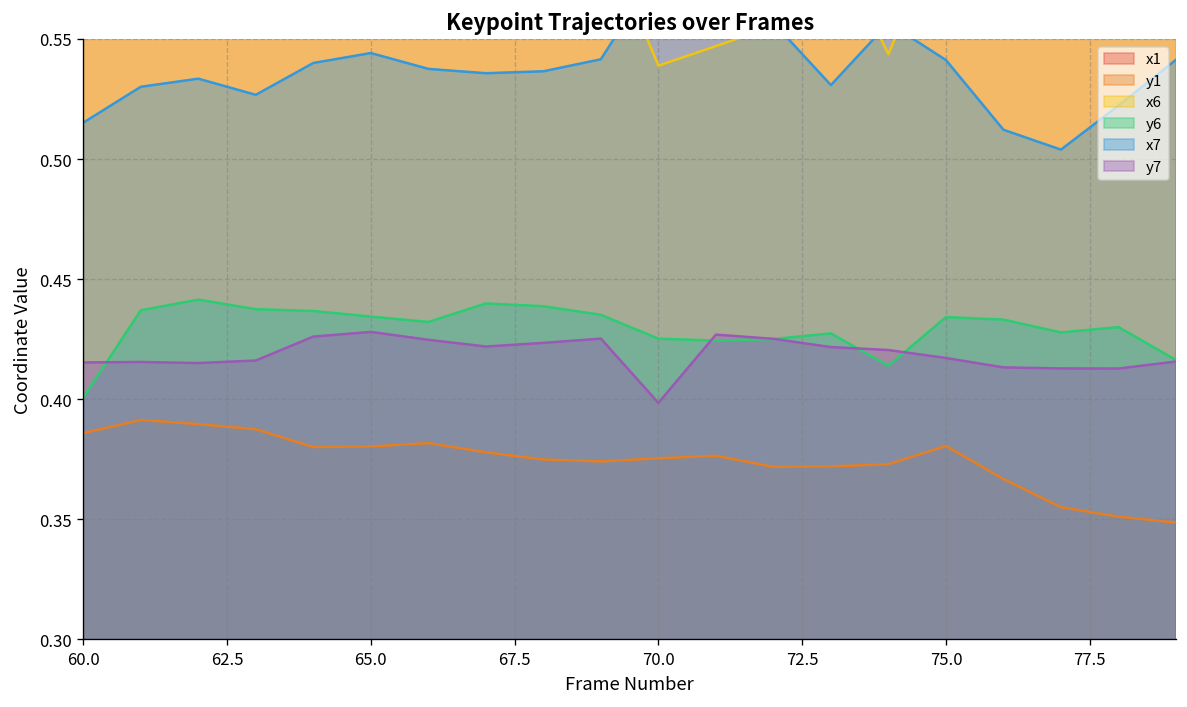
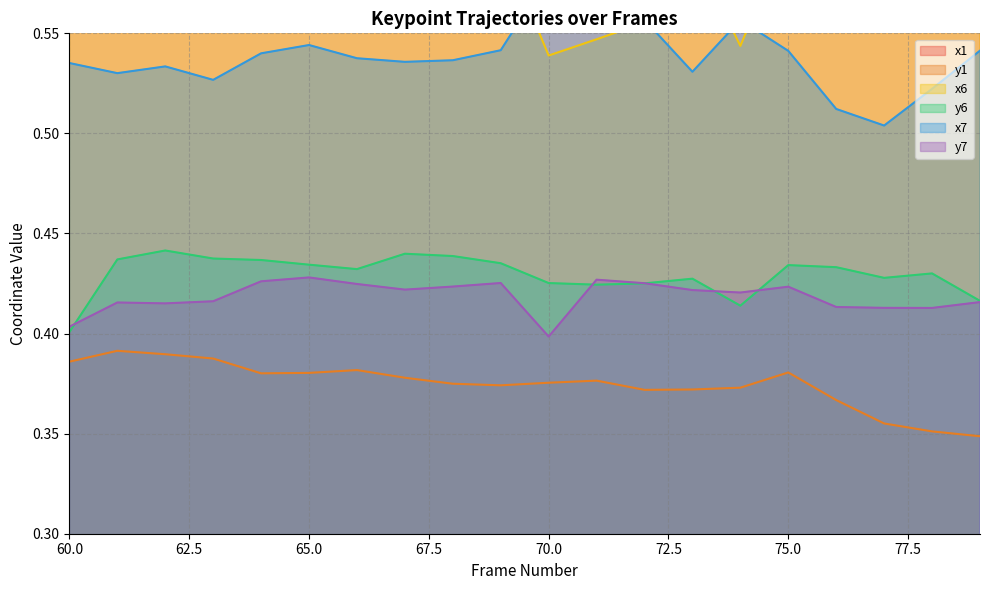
x7, 60.0: 0.515 -> 0.535
y7, 60.0: 0.415 -> 0.403
y7, 75.0: 0.417 -> 0.423
